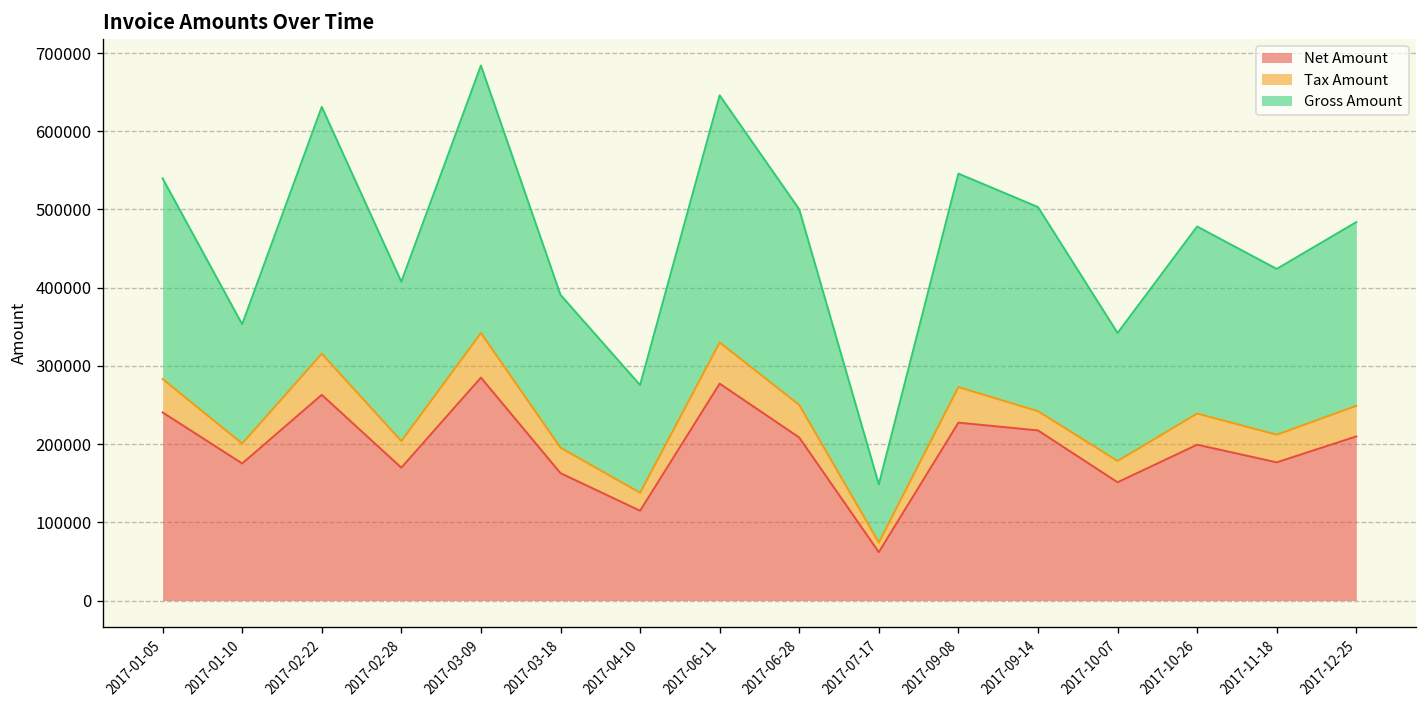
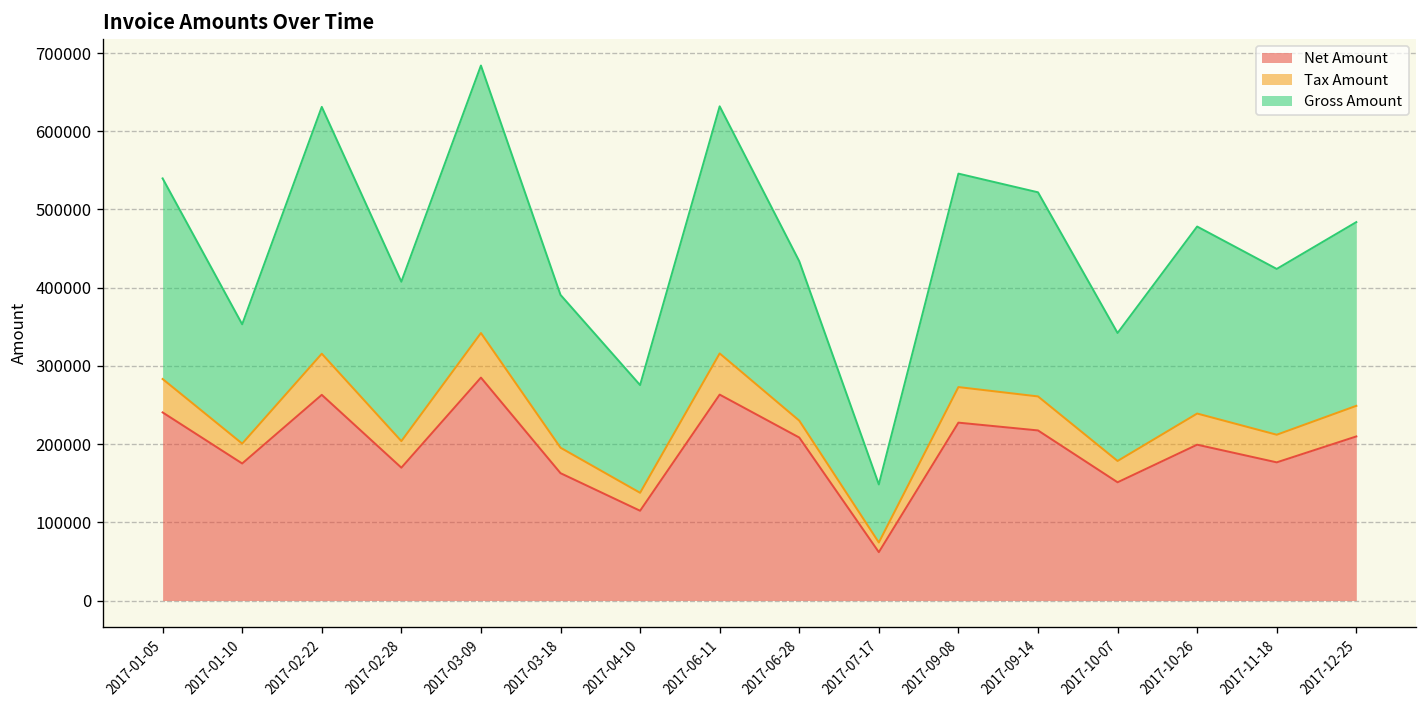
Net Amount, 2017-06-11: 280000 -> 260000
Tax Amount, 2017-06-28: 40000 -> 20000
Gross Amount, 2017-06-28: 250000 -> 200000
Tax Amount, 2017-09-14: 20000 -> 40000
